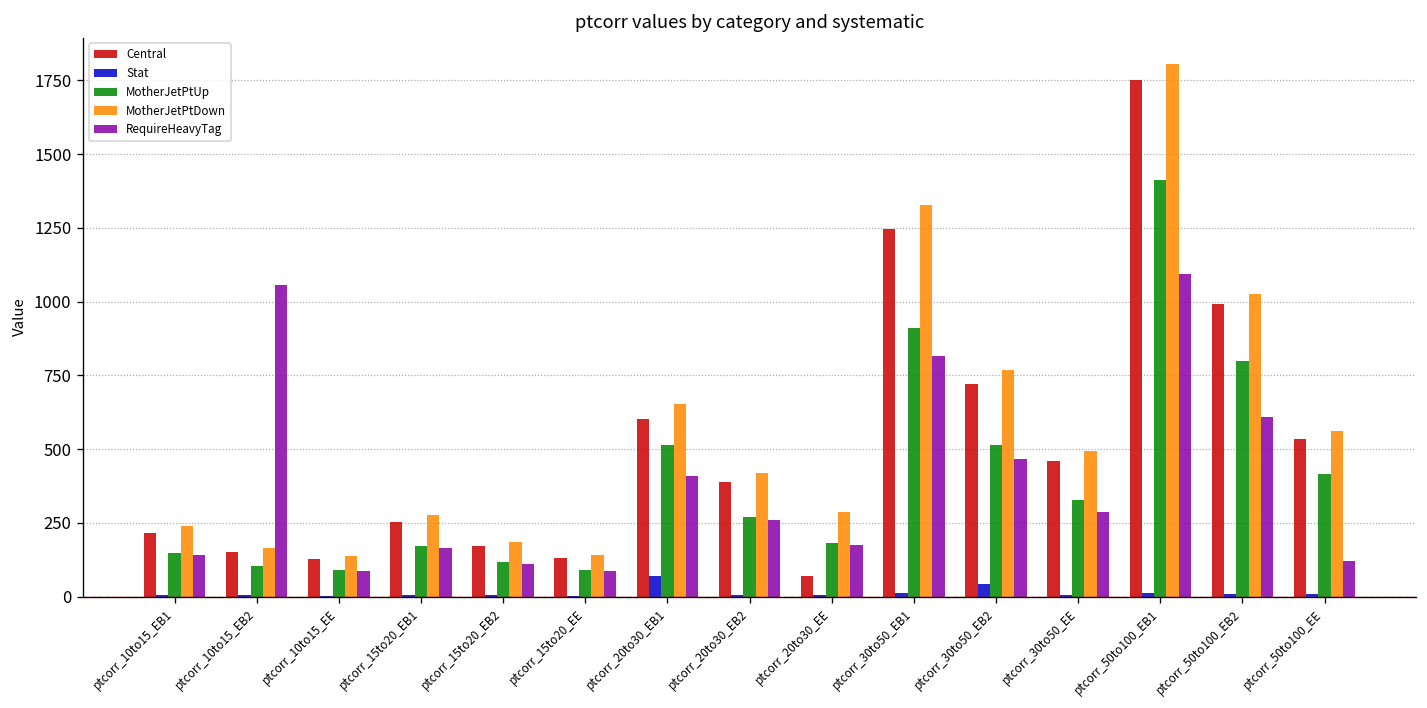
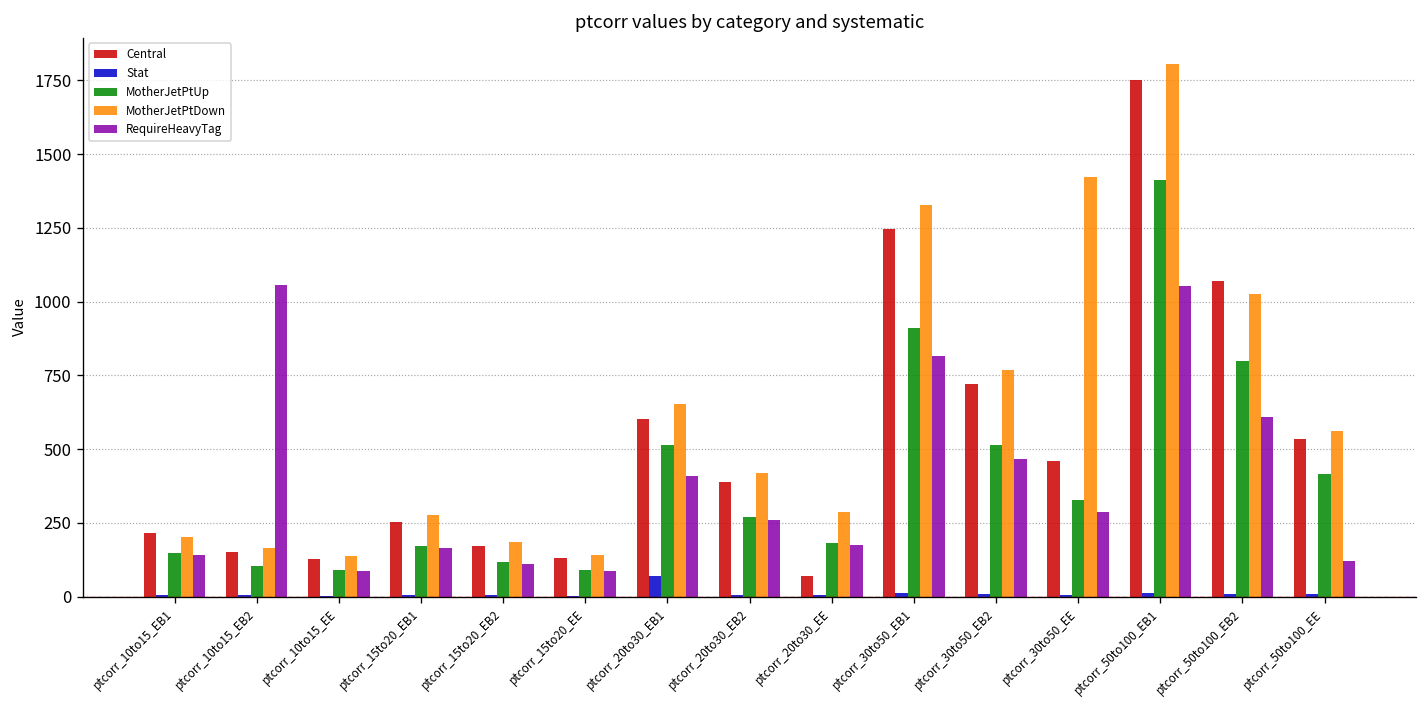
MotherJetPtDown, ptcorr_10to15_EB1: 240 -> 200
Stat, ptcorr_30to50_EB2: 40 -> 10
MotherJetPtDown, ptcorr_30to50_EE: 490 -> 1420
RequireHeavyTag, ptcorr_50to100_EB1: 1090 -> 1050
Central, ptcorr_50to100_EB2: 990 -> 1070
